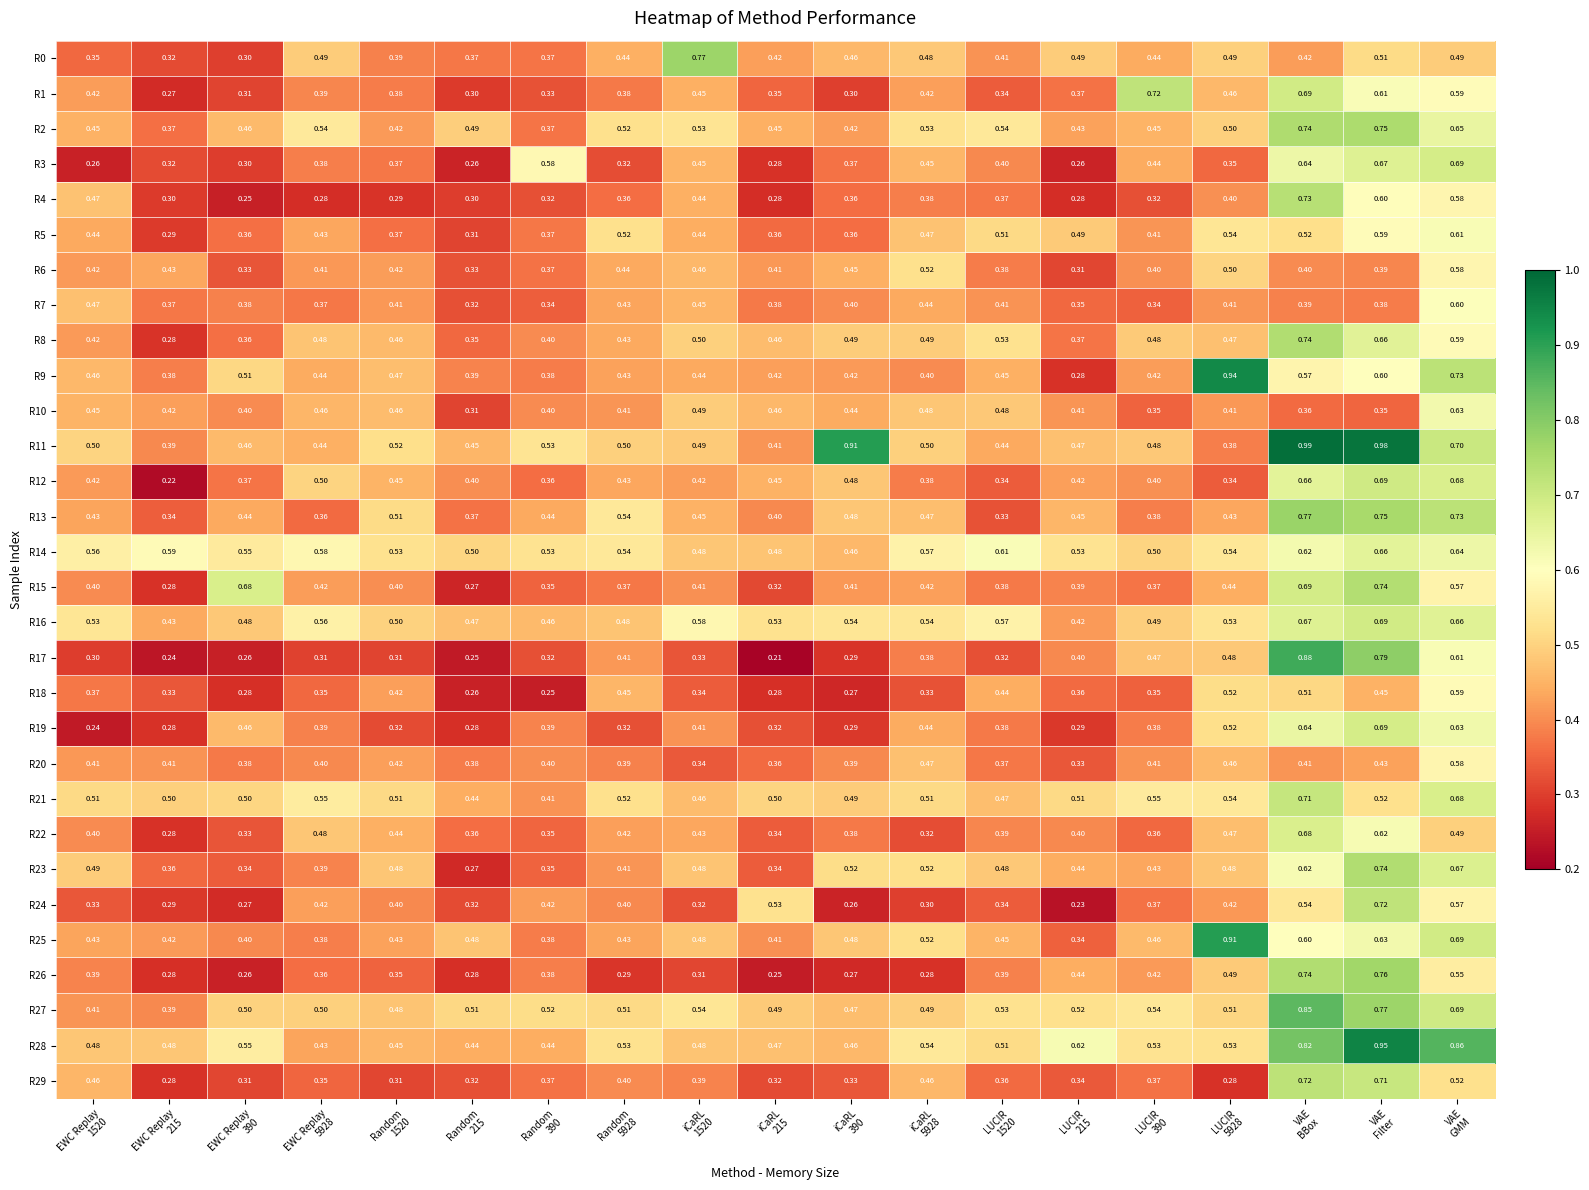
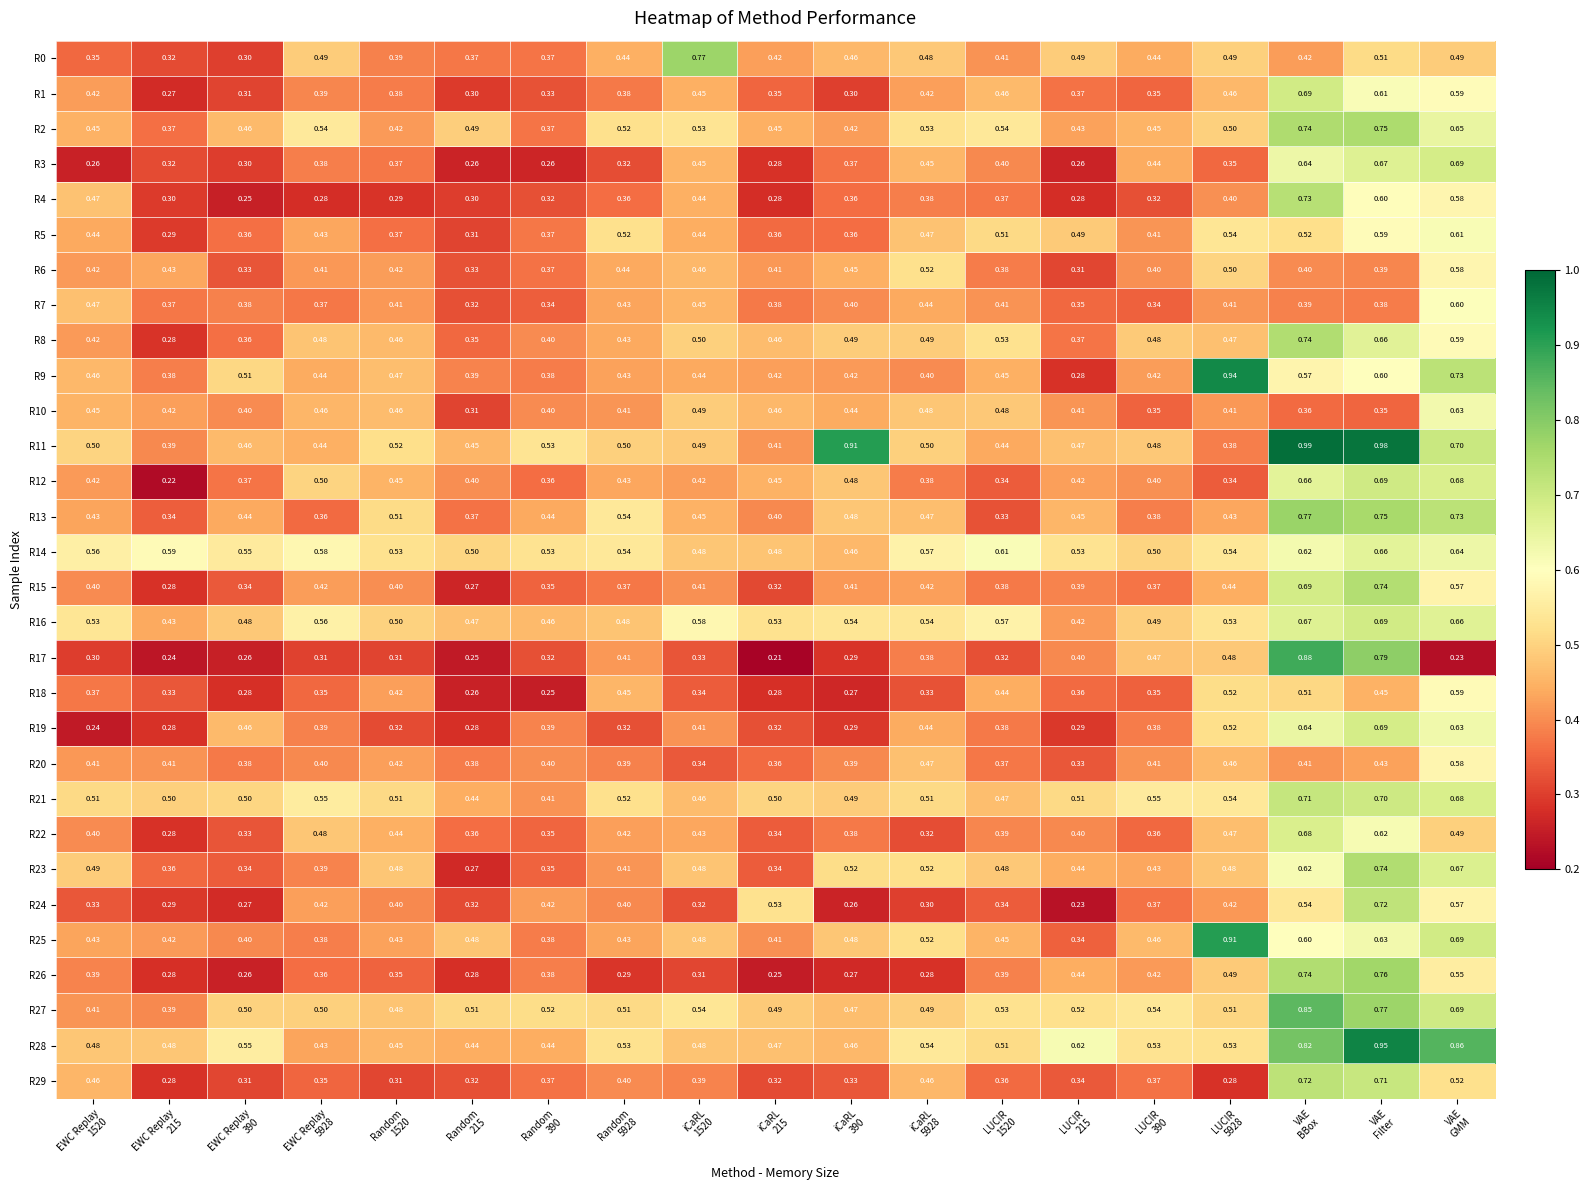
R1, LUCIR 1520: 0.34 -> 0.46
R1, LUCIR 390: 0.72 -> 0.35
R3, Random 390: 0.58 -> 0.26
R15, EWC Replay 390: 0.68 -> 0.34
R17, VAE GMM: 0.61 -> 0.23
R21, VAE Filter: 0.52 -> 0.70
